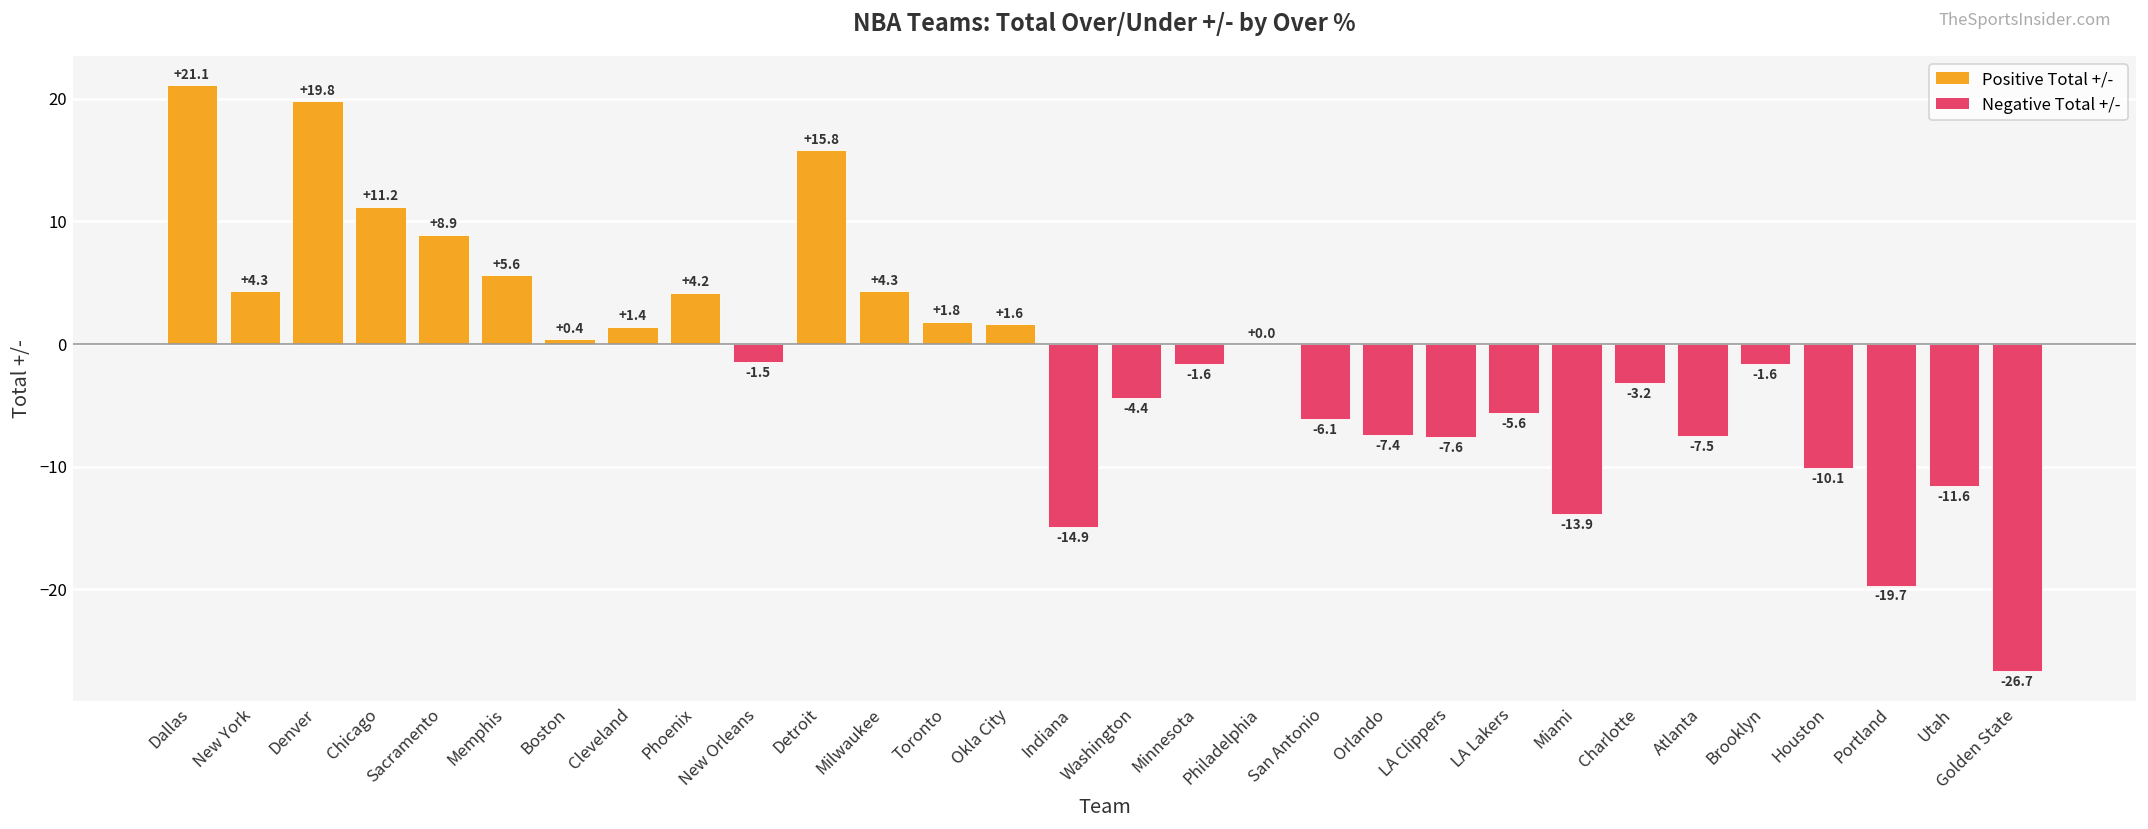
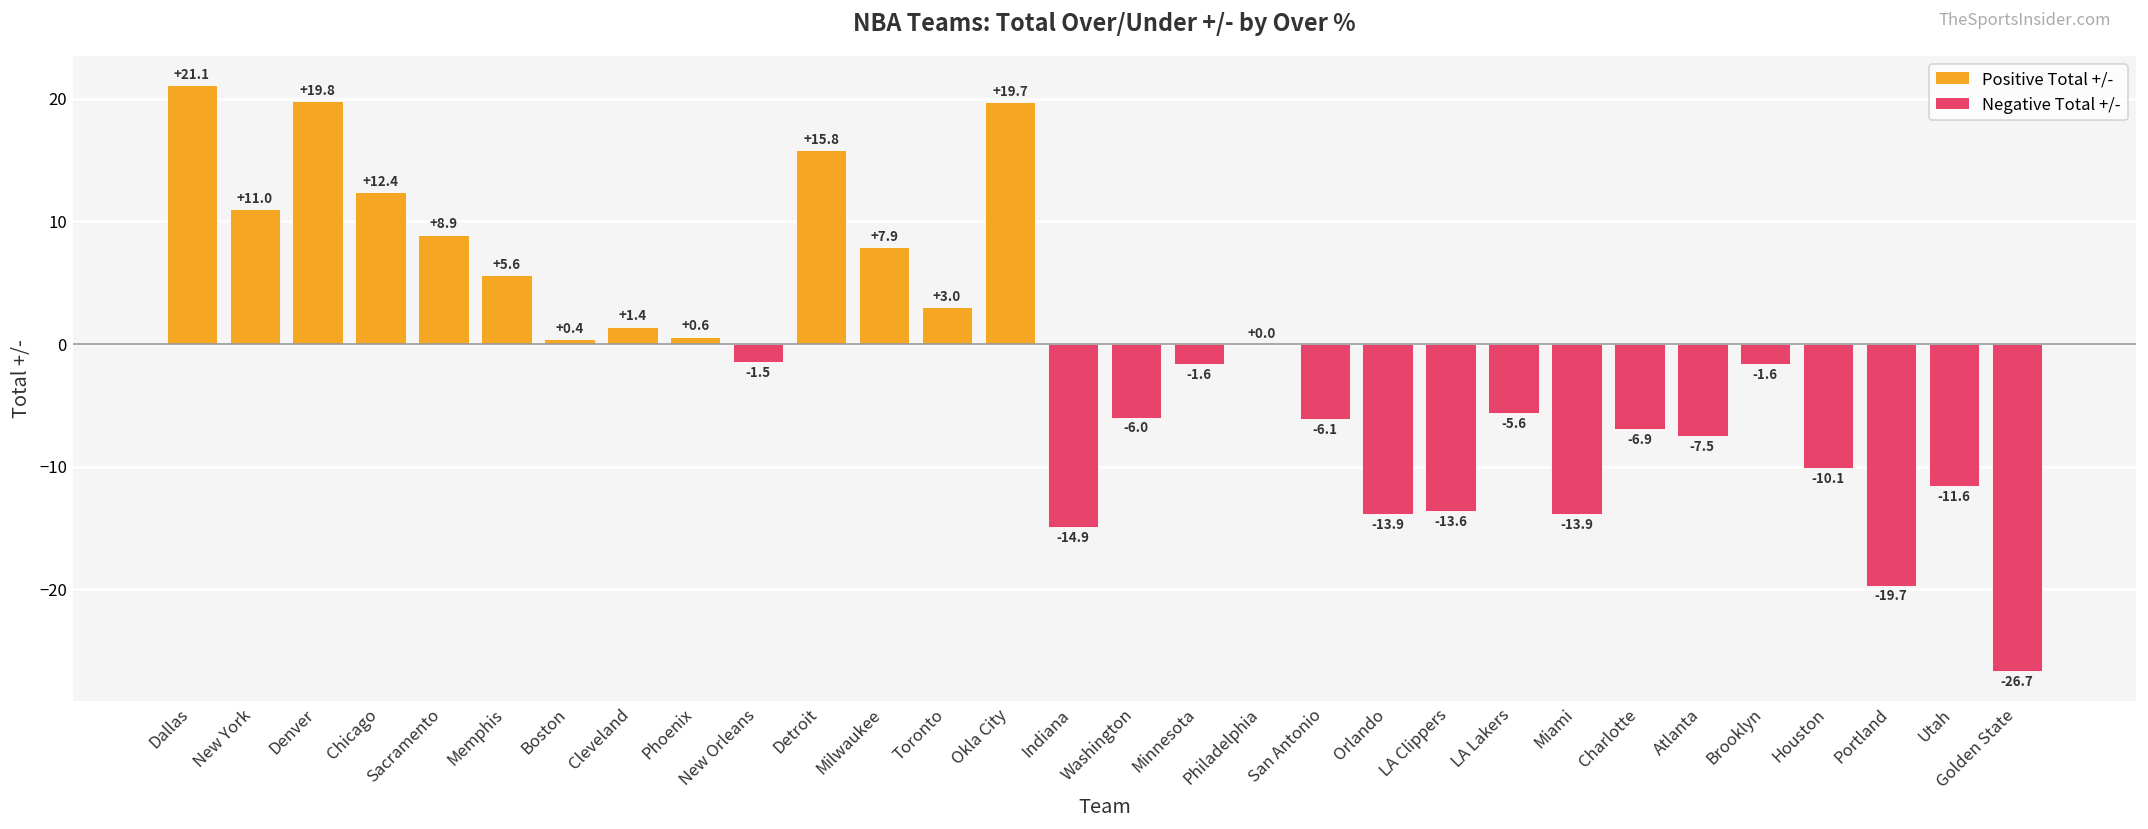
New York: +4.3 -> +11.0
Chicago: +11.2 -> +12.4
Phoenix: +4.2 -> +0.6
Milwaukee: +4.3 -> +7.9
Toronto: +1.8 -> +3.0
Okla City: +1.6 -> +19.7
Washington: -4.4 -> -6.0
Orlando: -7.4 -> -13.9
LA Clippers: -7.6 -> -13.6
Charlotte: -3.2 -> -6.9
